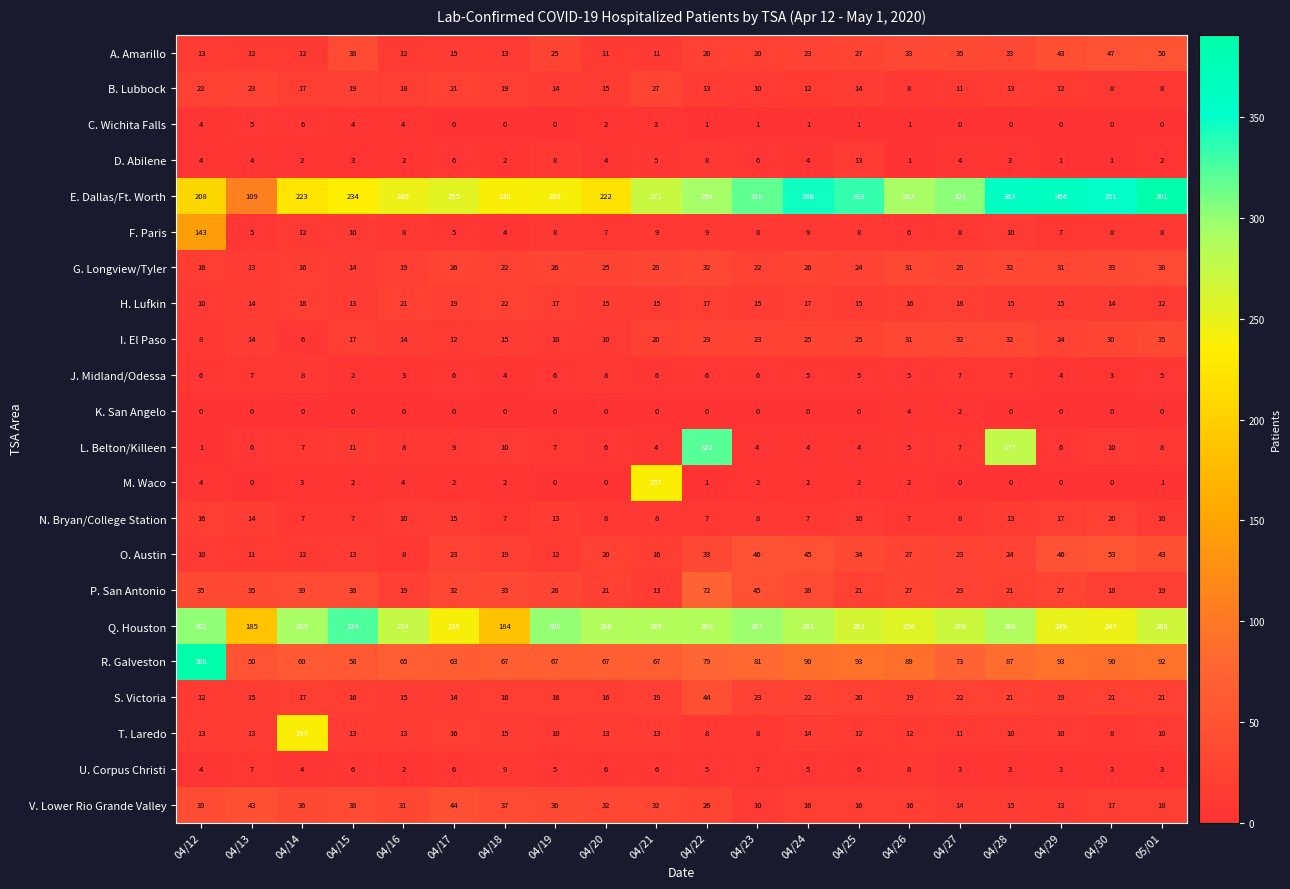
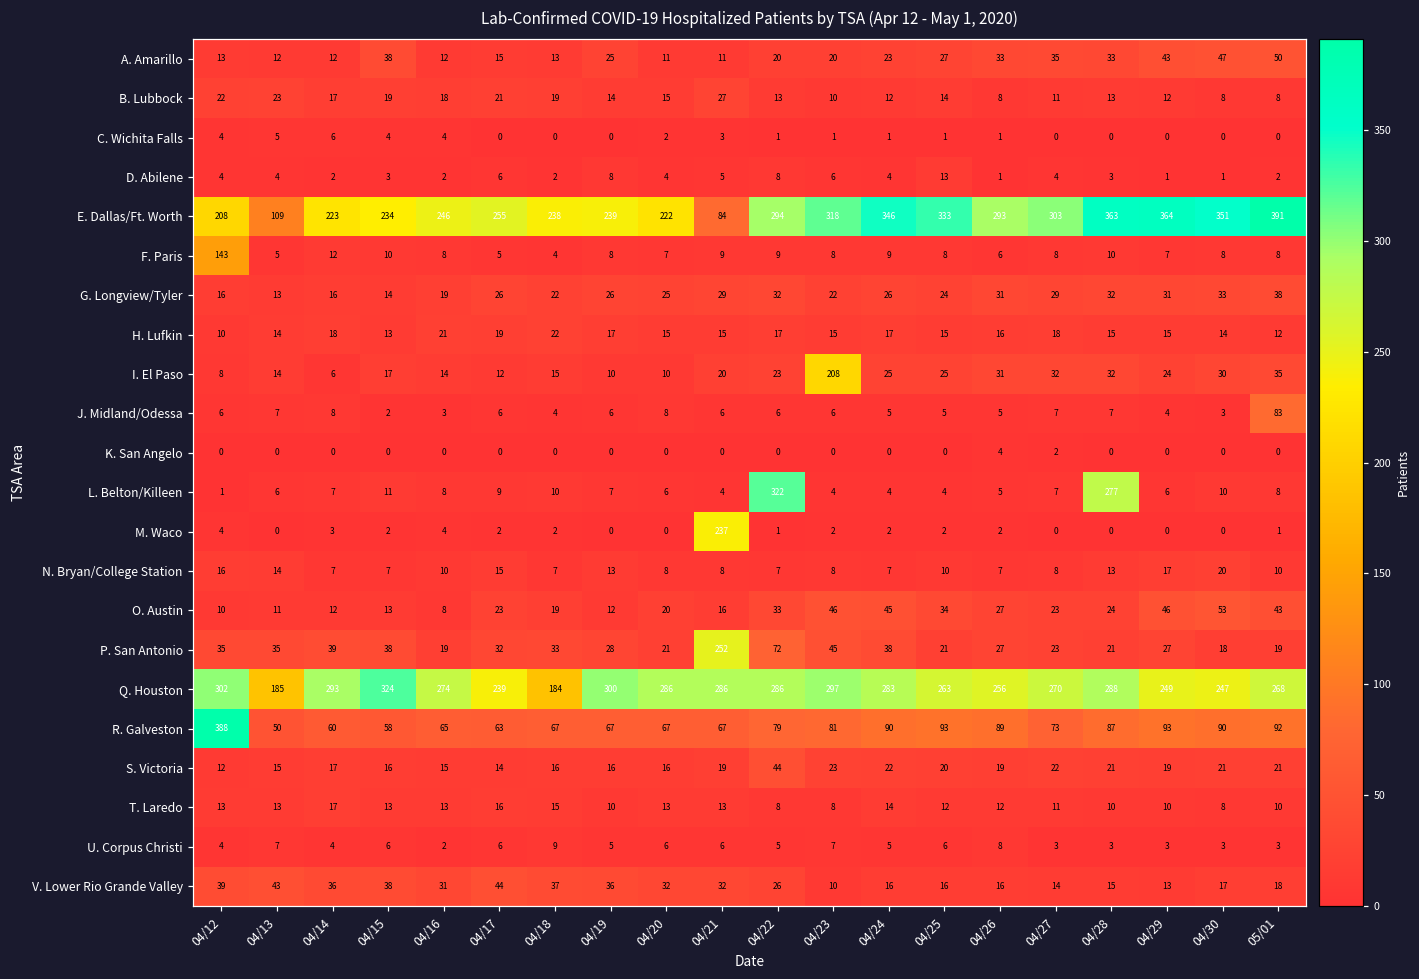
E. Dallas/Ft. Worth, 04/21: 271 -> 84
I. El Paso, 04/23: 23 -> 208
J. Midland/Odessa, 05/01: 5 -> 83
P. San Antonio, 04/21: 13 -> 252
T. Laredo, 04/14: 237 -> 17
